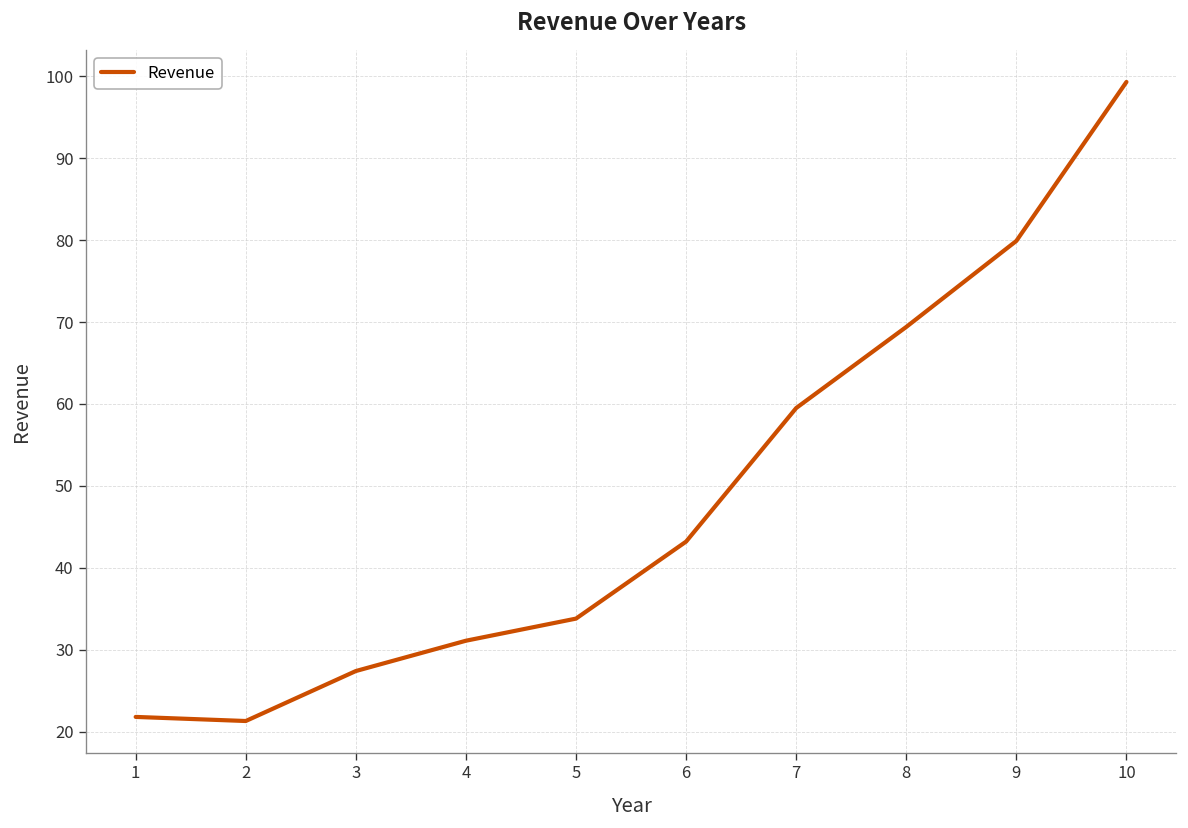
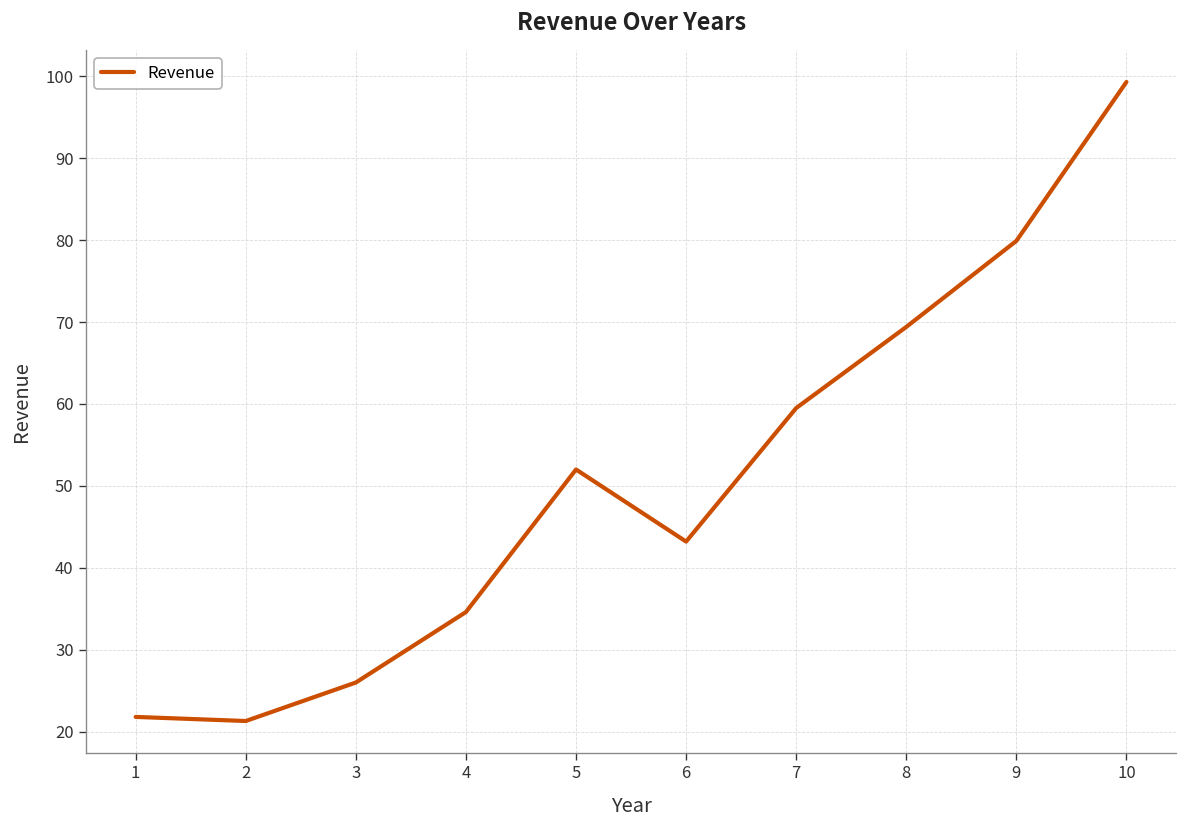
3: 27 -> 26
4: 31 -> 35
5: 34 -> 52
